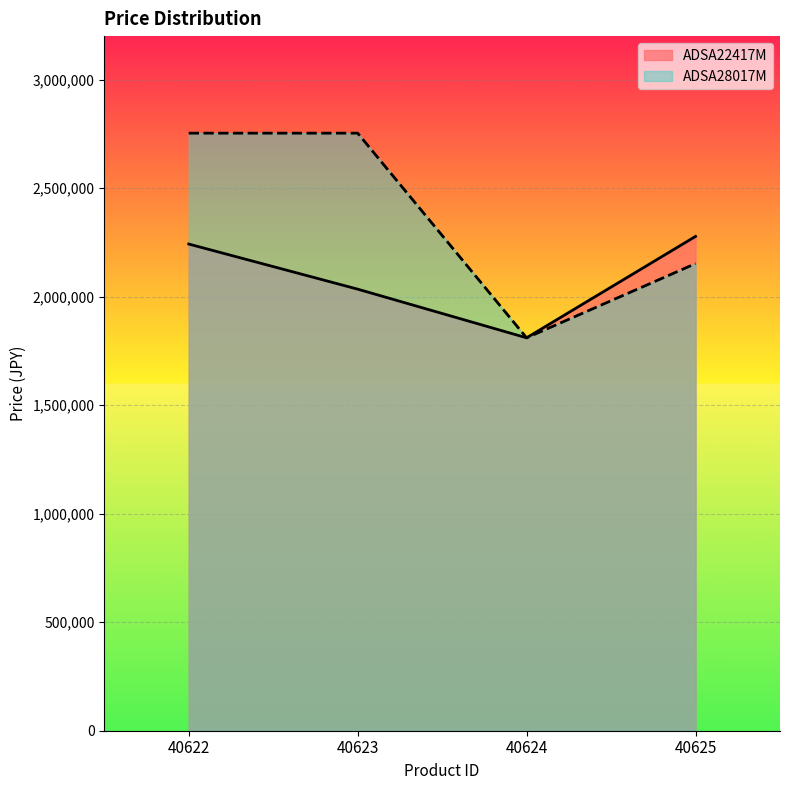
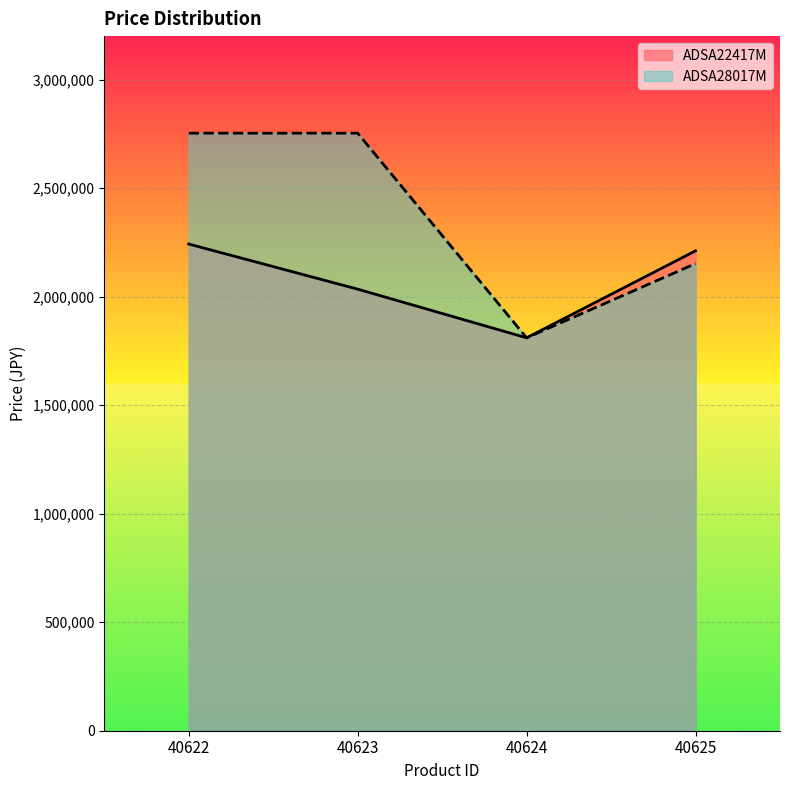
ADSA22417M, 40625: 2,280,000 -> 2,210,000
